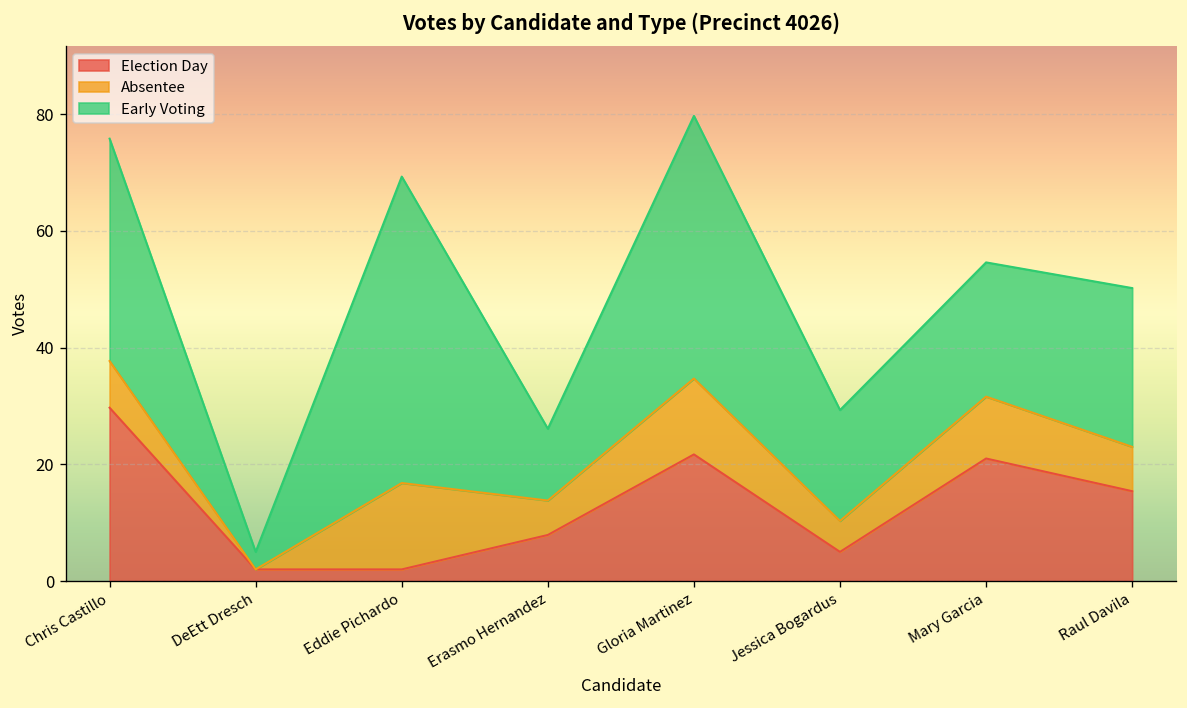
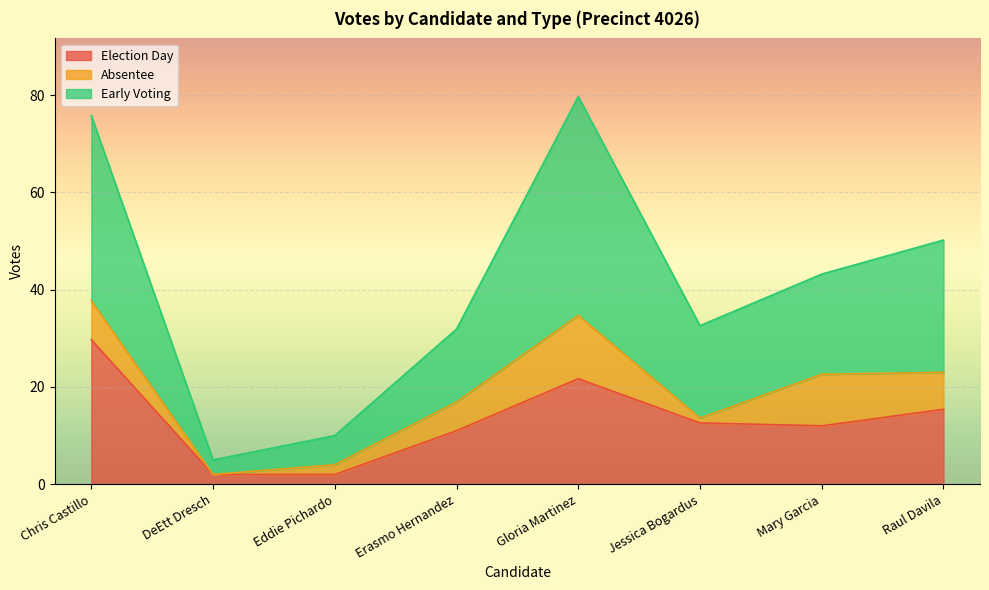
Absentee, Eddie Pichardo: 15 -> 2
Early Voting, Eddie Pichardo: 53 -> 6
Election Day, Erasmo Hernandez: 8 -> 11
Early Voting, Erasmo Hernandez: 12 -> 15
Election Day, Jessica Bogardus: 5 -> 13
Absentee, Jessica Bogardus: 5 -> 1
Election Day, Mary Garcia: 21 -> 12
Early Voting, Mary Garcia: 23 -> 21
